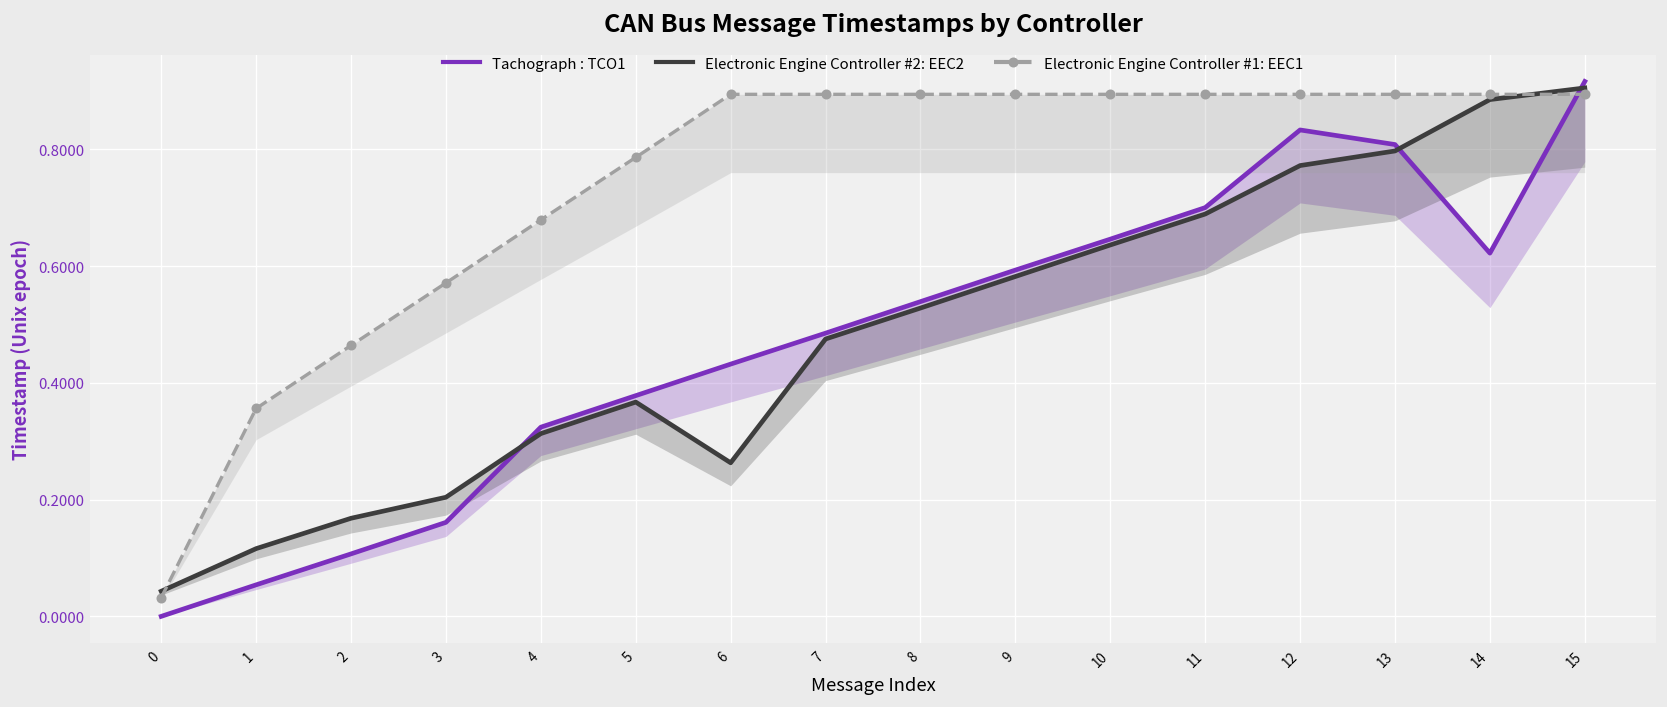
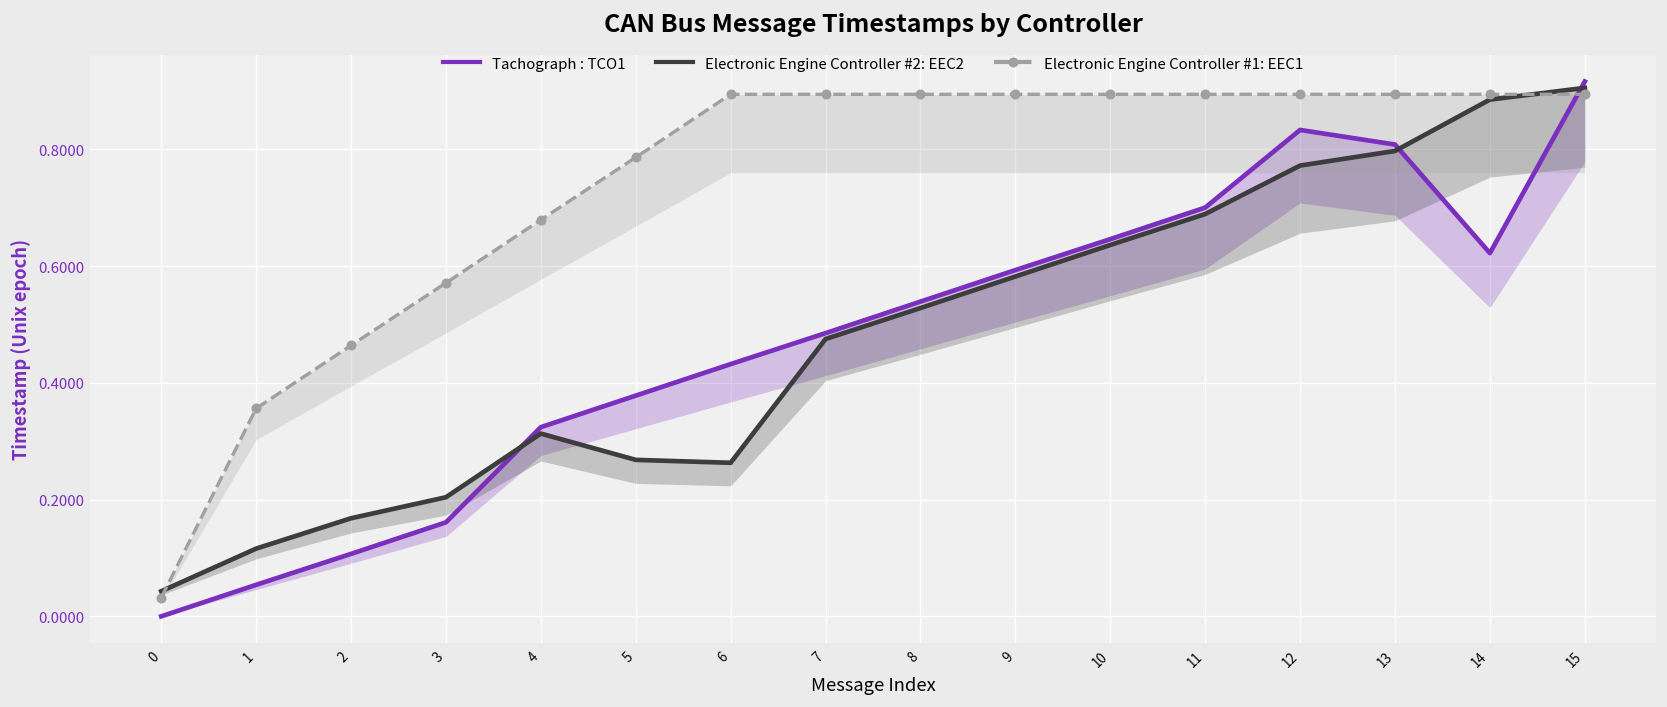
Electronic Engine Controller #2: EEC2, 5: 0.37 -> 0.27
